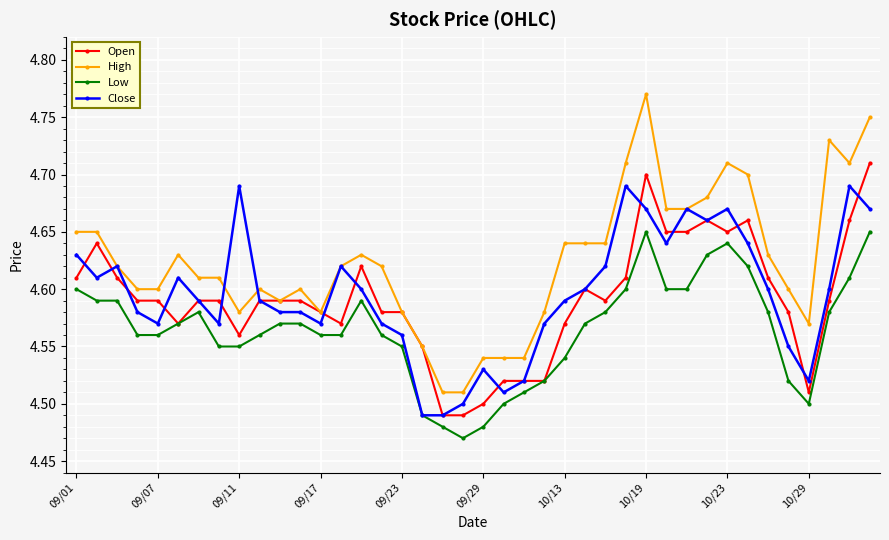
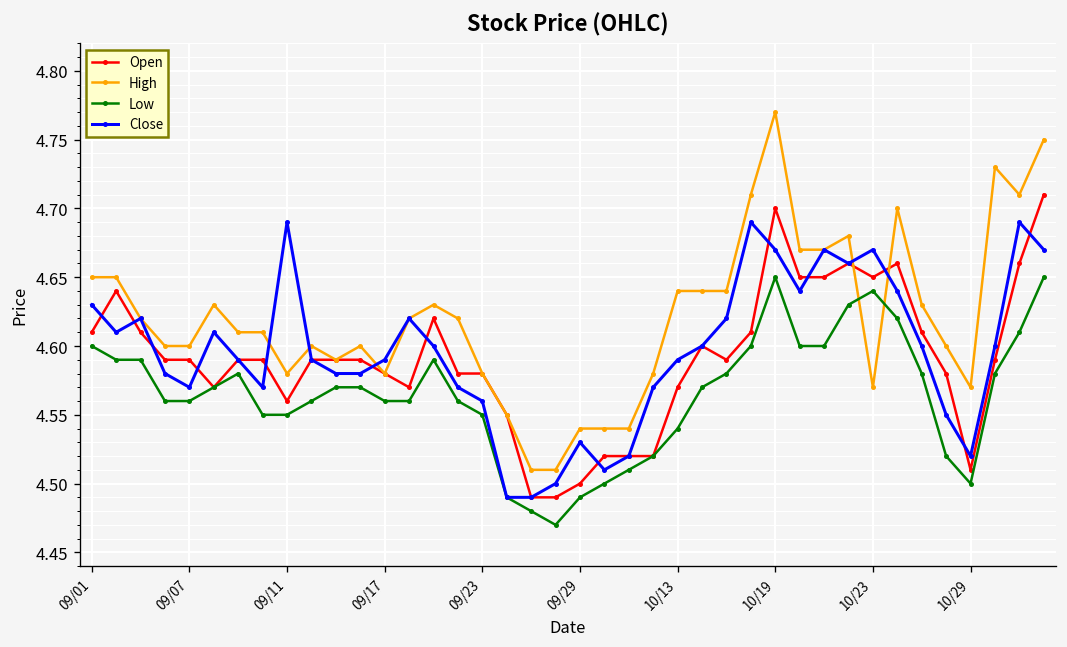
Close, 09/17: 4.57 -> 4.59
Low, 09/29: 4.48 -> 4.49
High, 10/23: 4.71 -> 4.57
